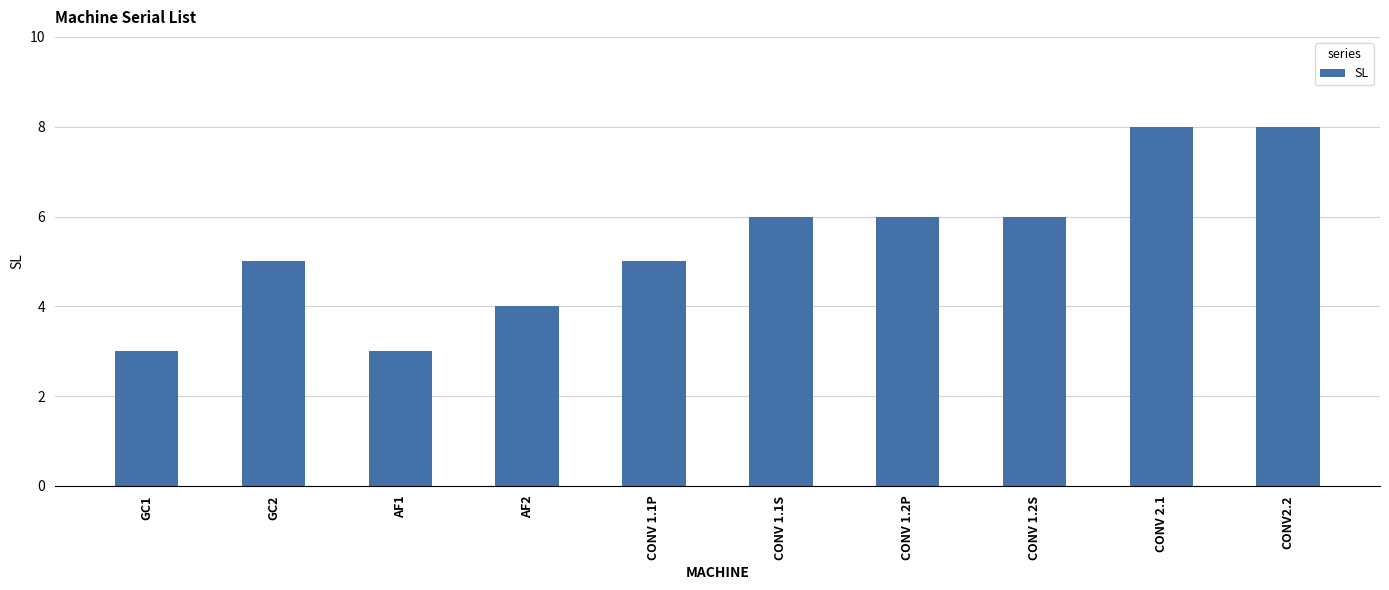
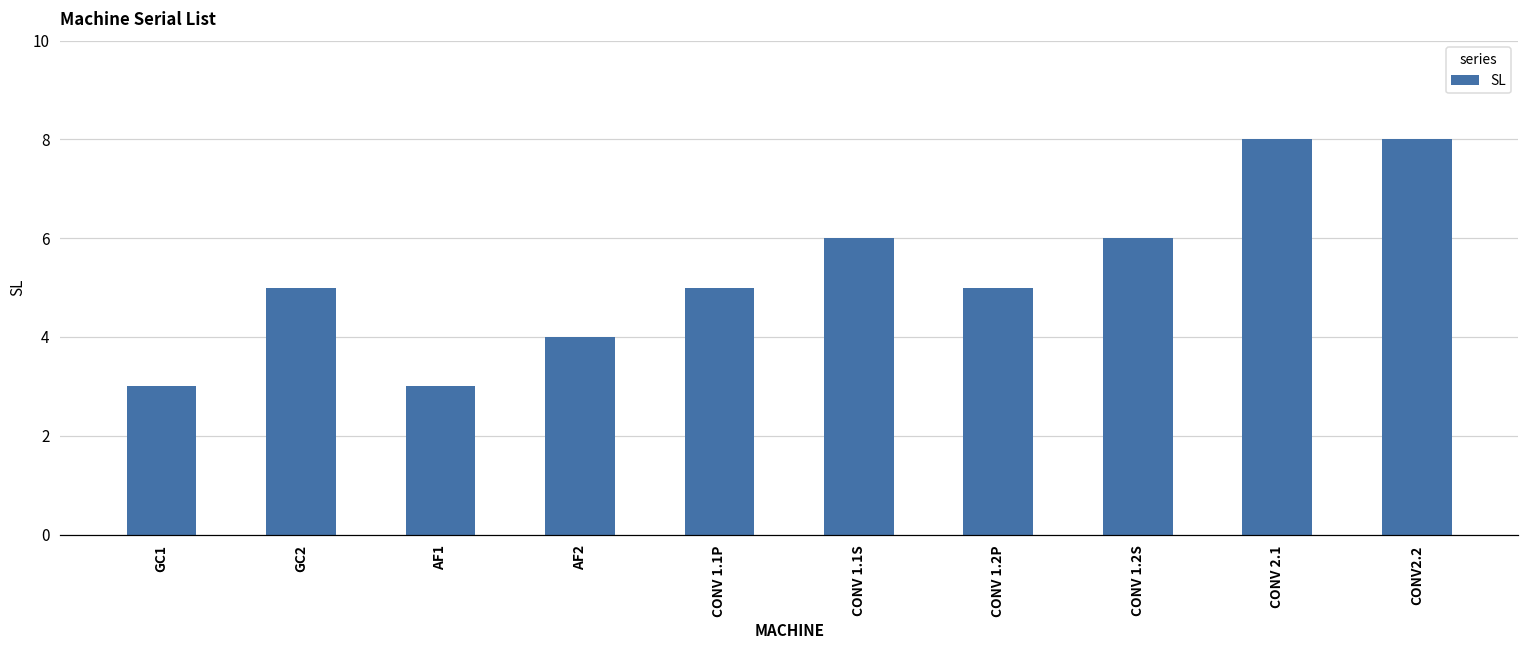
CONV 1.2P: 6 -> 5
